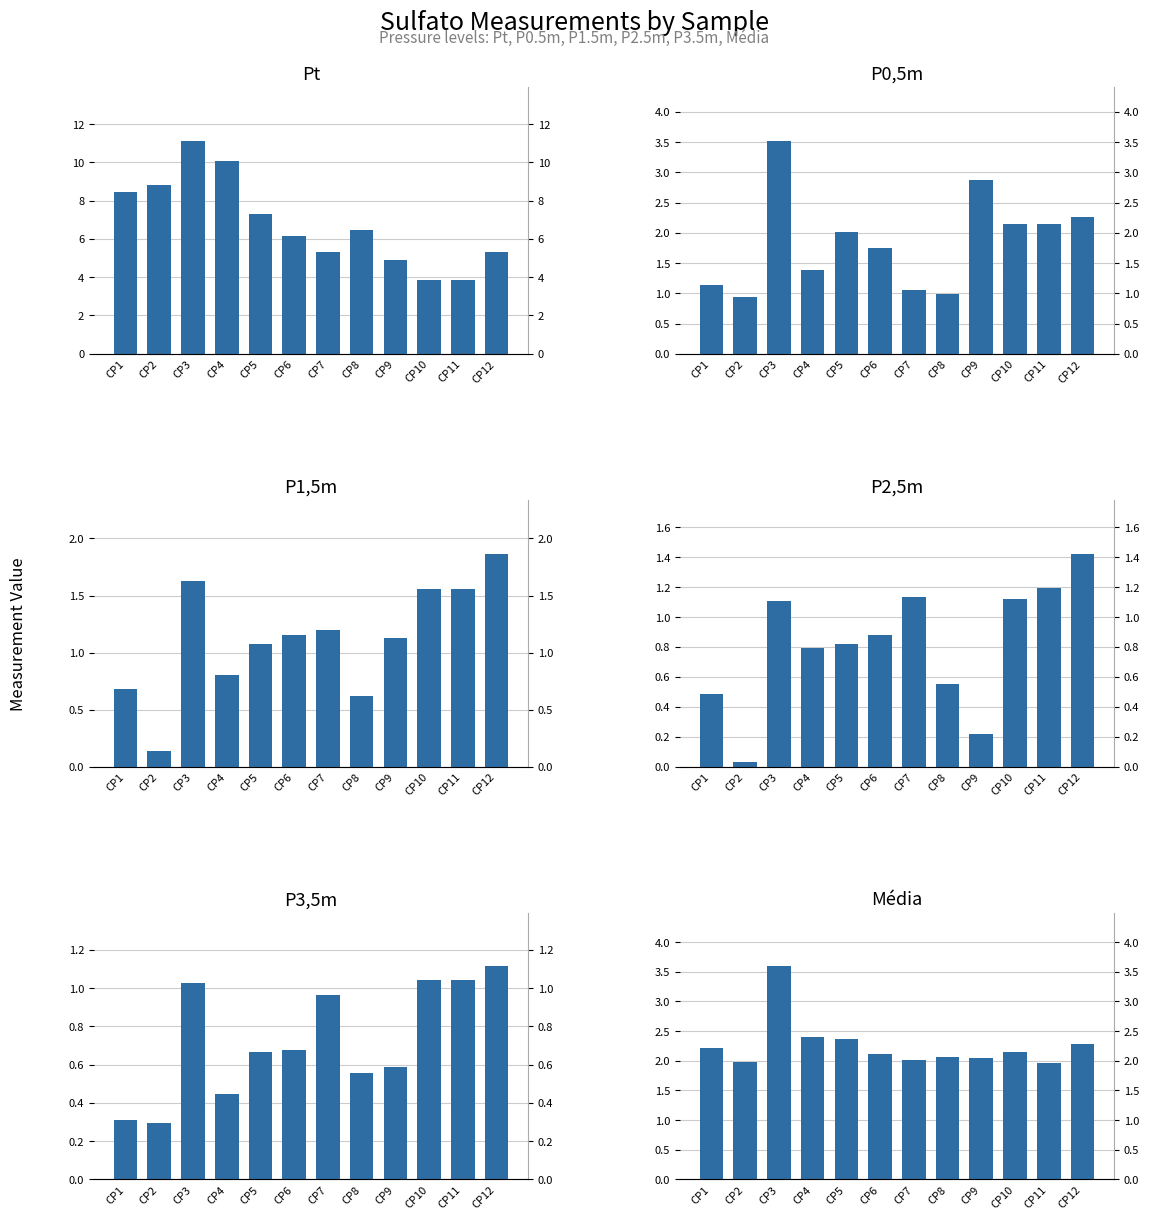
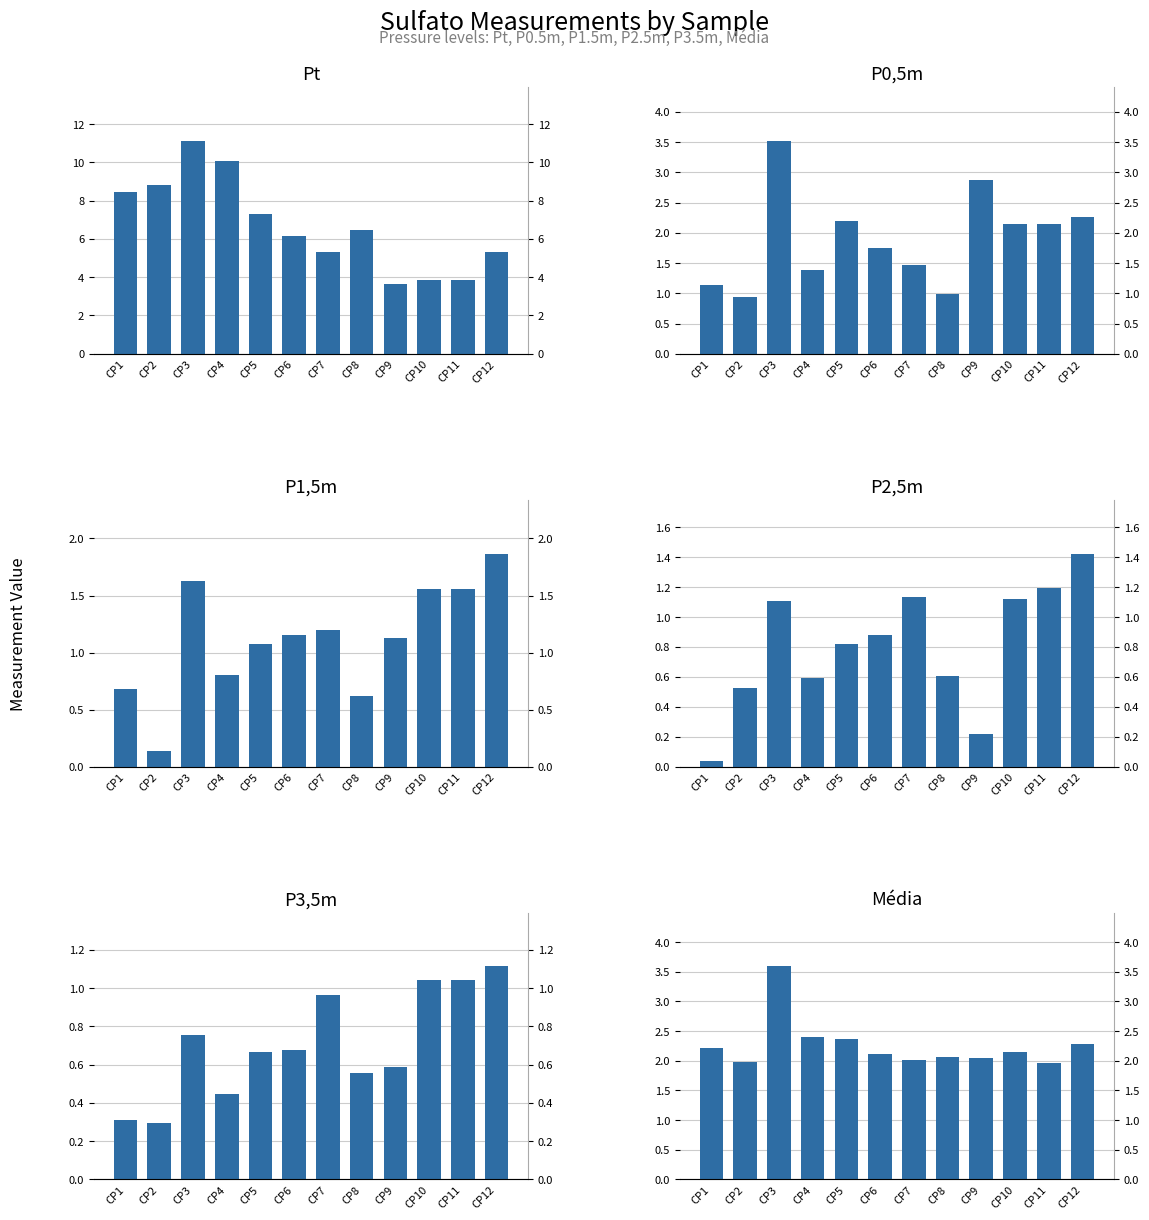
Pt, CP9: 4.9 -> 3.6
P0,5m, CP5: 2.0 -> 2.2
P0,5m, CP7: 1.0 -> 1.5
P2,5m, CP1: 0.48 -> 0.03
P2,5m, CP2: 0.03 -> 0.52
P2,5m, CP4: 0.79 -> 0.59
P2,5m, CP8: 0.55 -> 0.60
P3,5m, CP3: 1.03 -> 0.75
